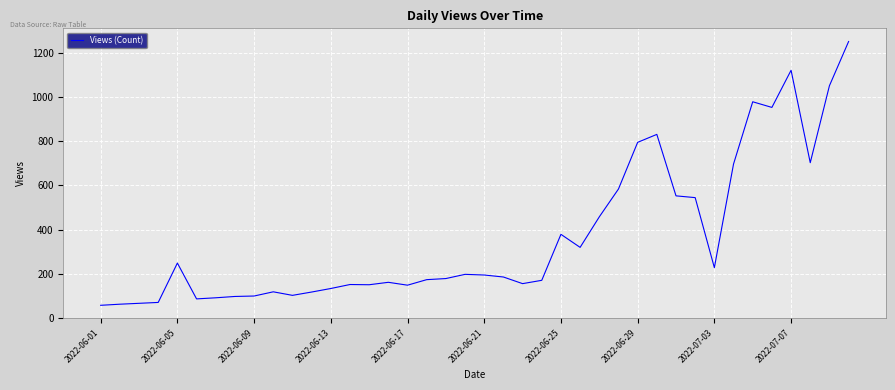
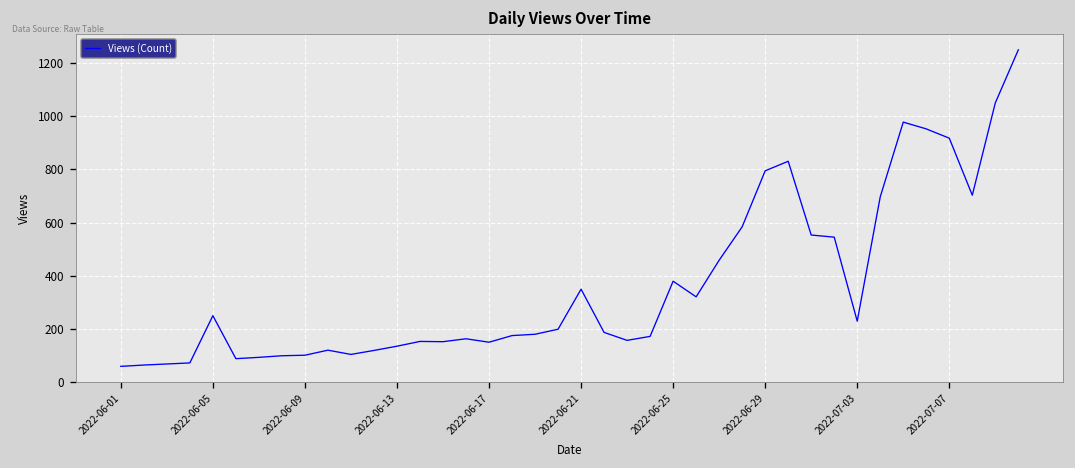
2022-06-21: 200 -> 350
2022-07-07: 1120 -> 920
